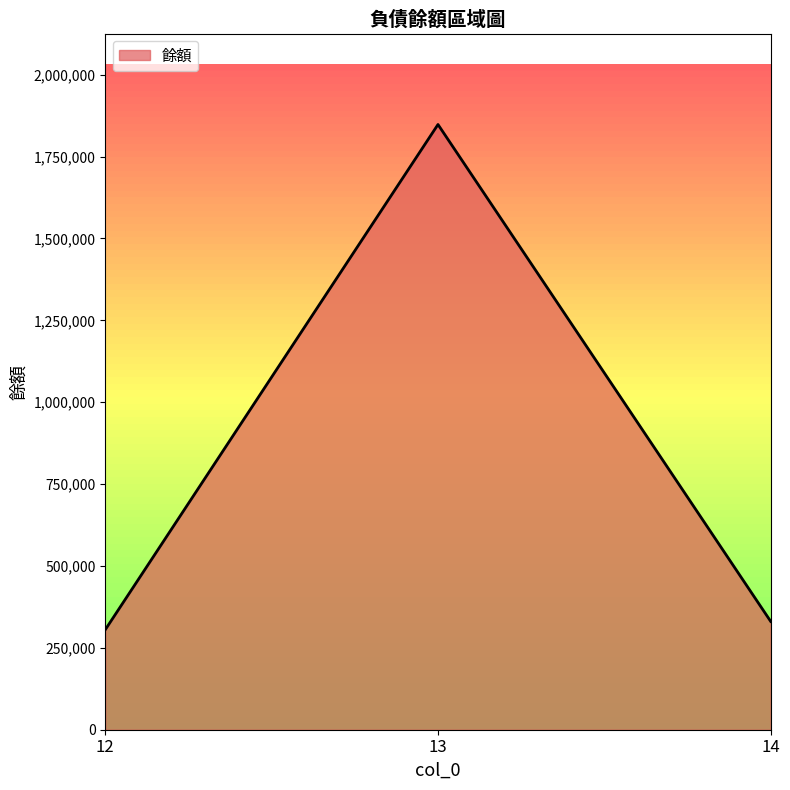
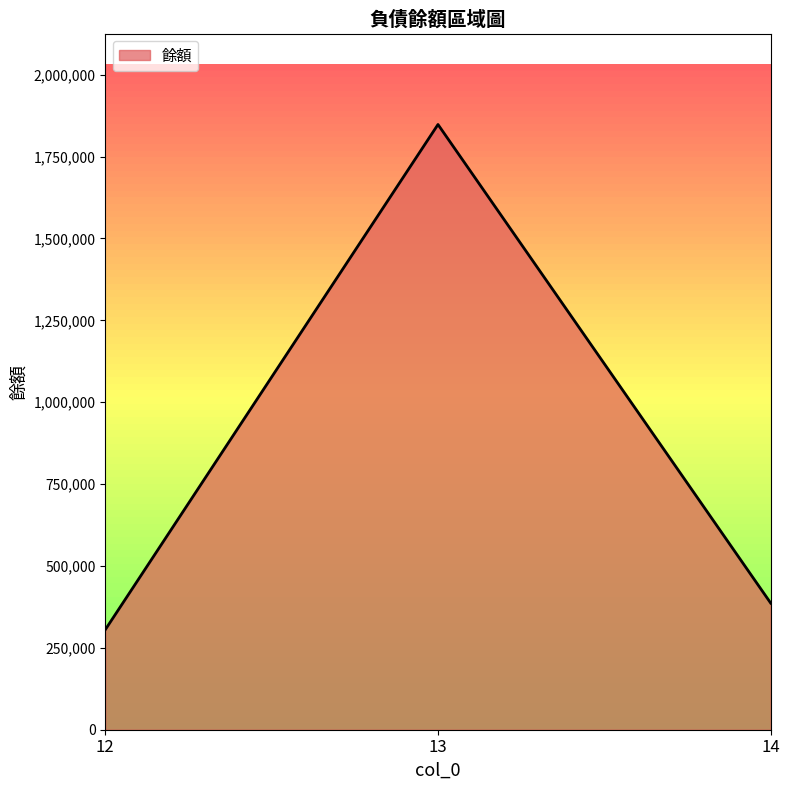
14: 330,000 -> 390,000
